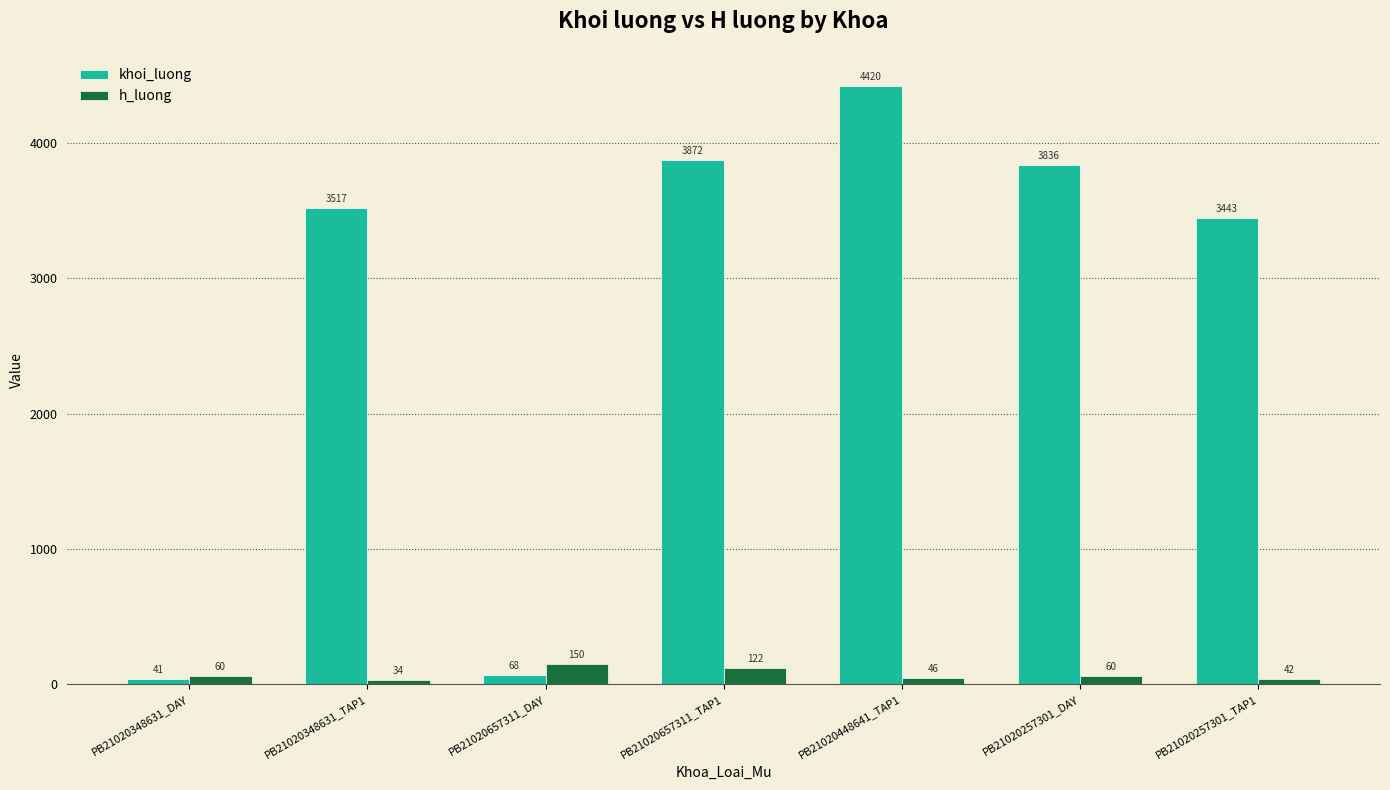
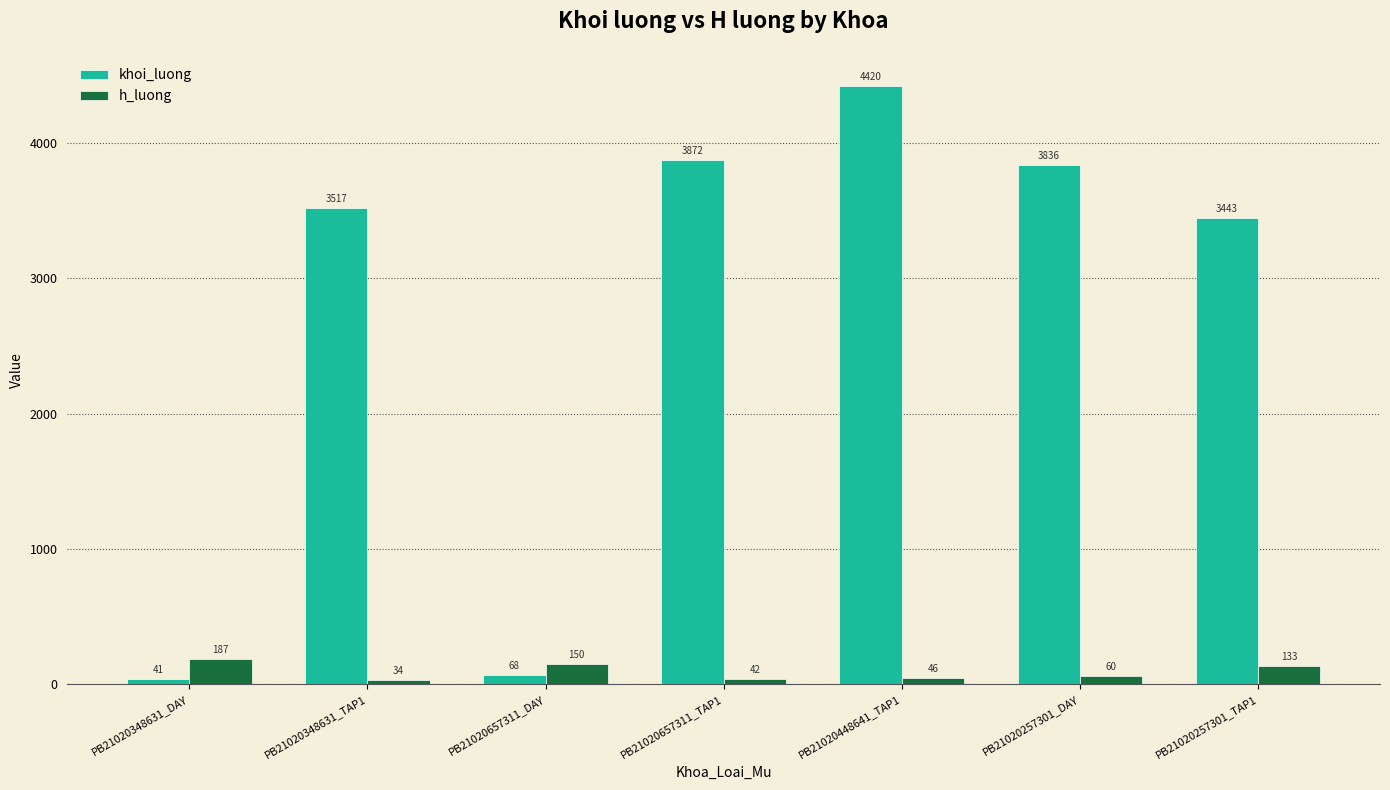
h_luong, PB21020348631_DAY: 60 -> 187
h_luong, PB21020657311_TAP1: 122 -> 42
h_luong, PB21020257301_TAP1: 42 -> 133
